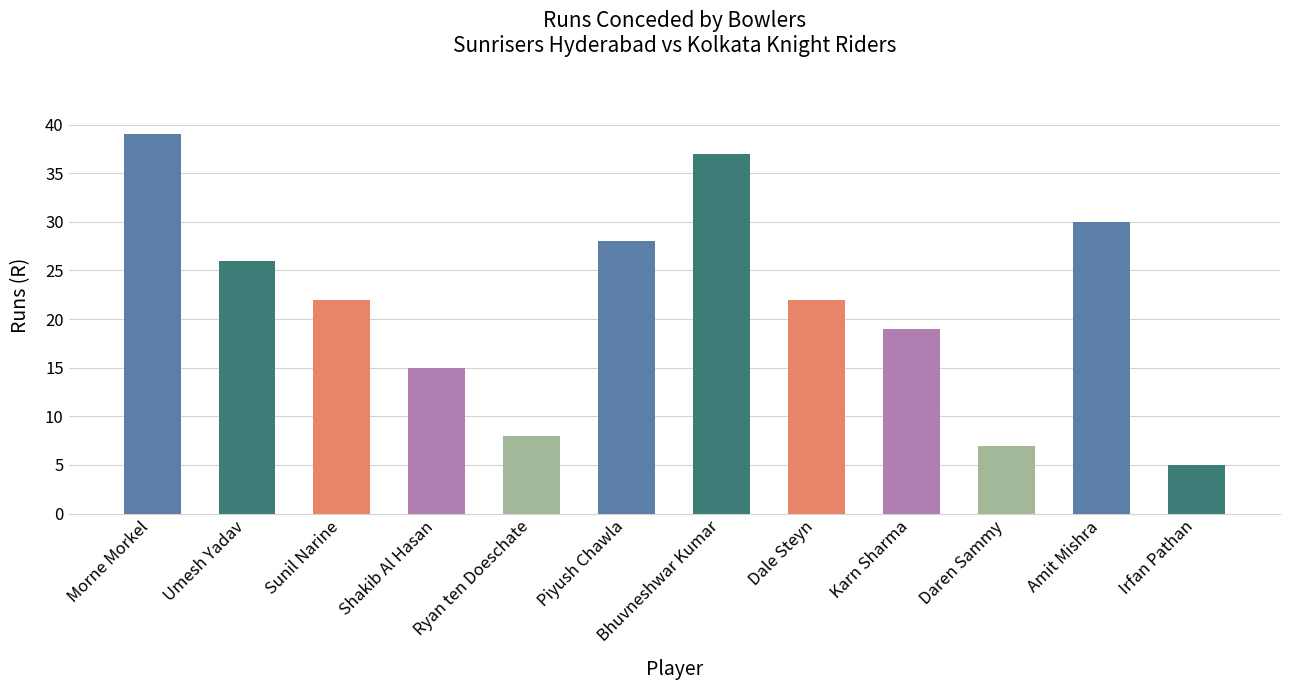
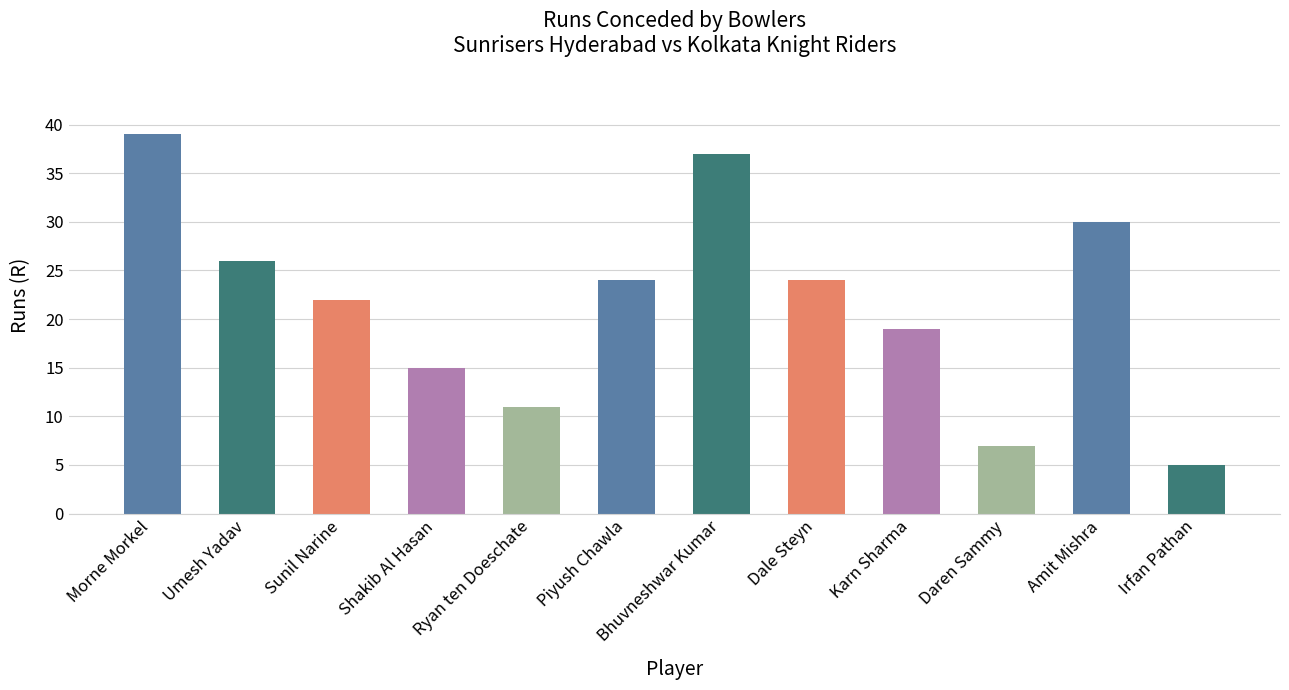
Ryan ten Doeschate: 8 -> 11
Piyush Chawla: 28 -> 24
Dale Steyn: 22 -> 24
